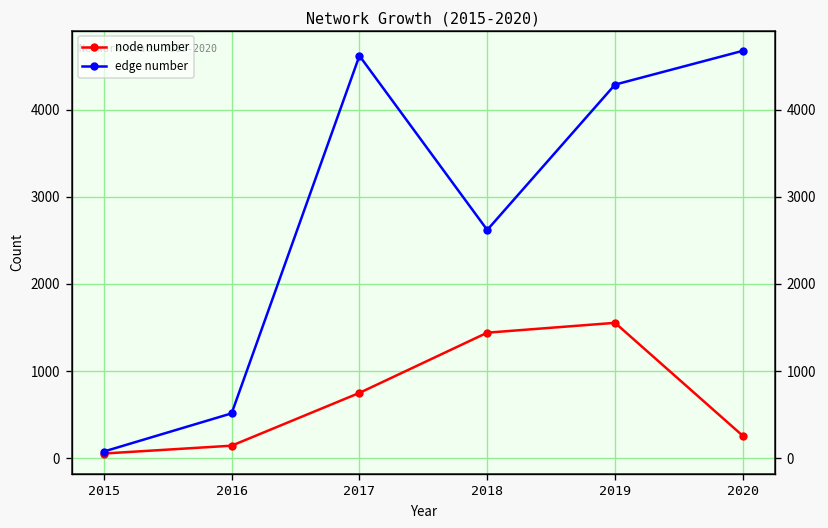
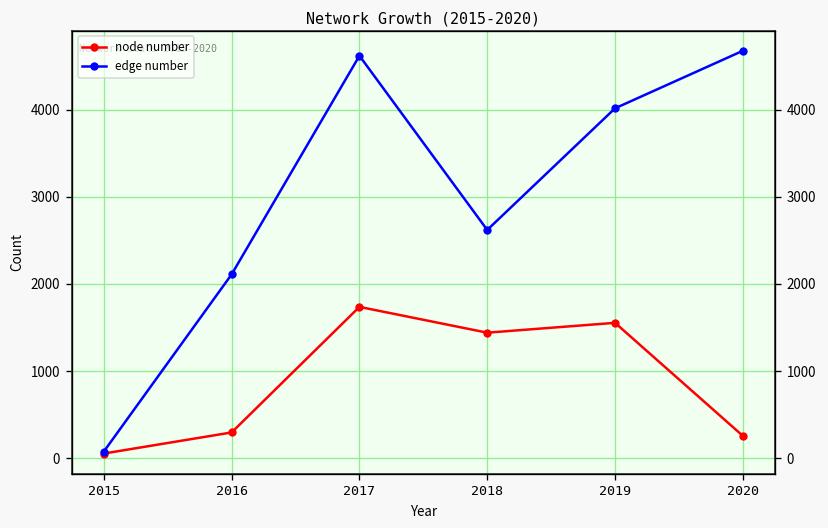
node number, 2016: 100 -> 300
edge number, 2016: 500 -> 2100
node number, 2017: 700 -> 1700
edge number, 2019: 4300 -> 4000
